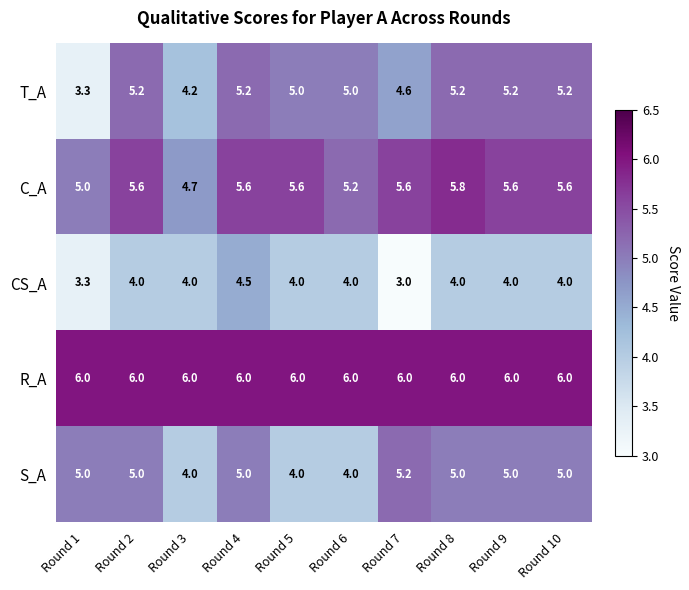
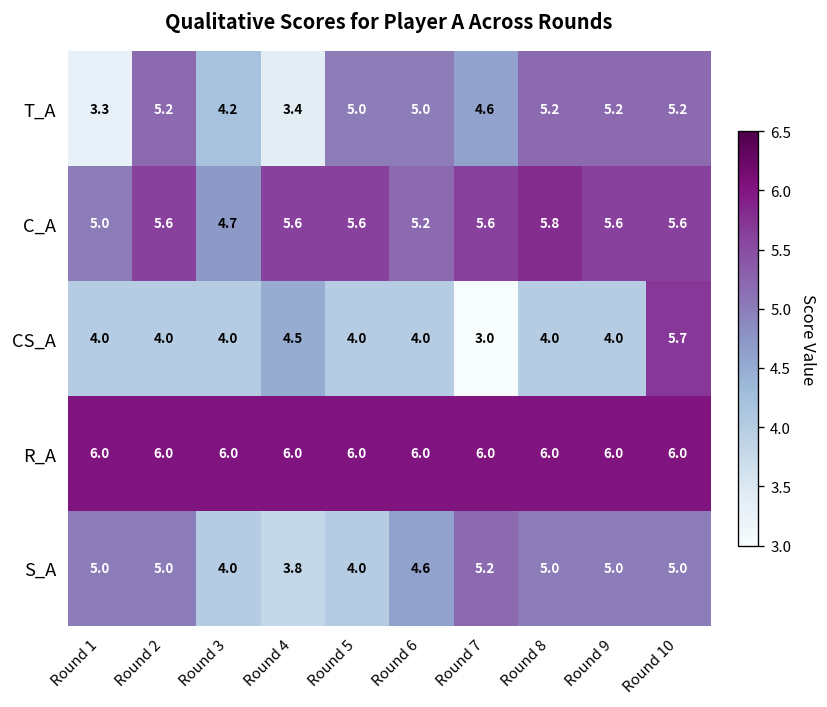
T_A, Round 4: 5.2 -> 3.4
CS_A, Round 1: 3.3 -> 4.0
CS_A, Round 10: 4.0 -> 5.7
S_A, Round 4: 5.0 -> 3.8
S_A, Round 6: 4.0 -> 4.6
